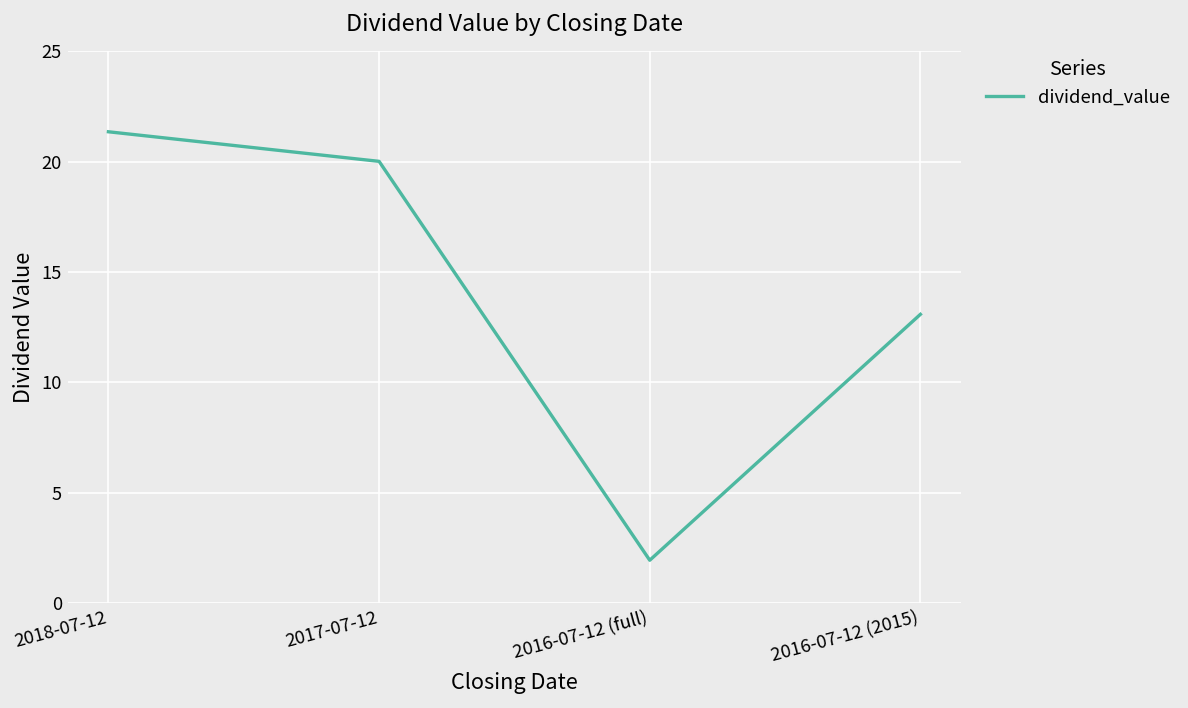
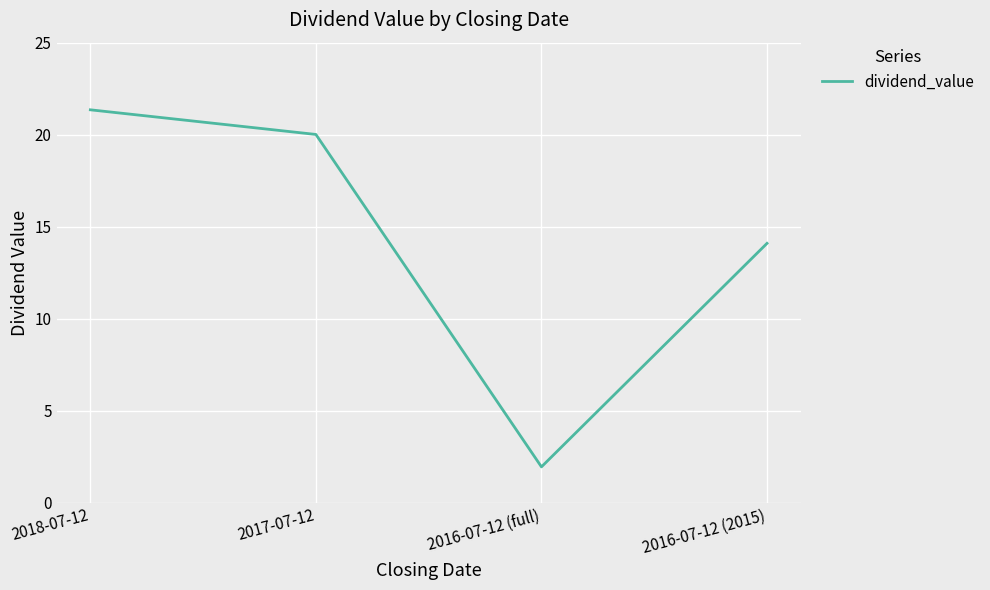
2016-07-12 (2015): 13.1 -> 14.1
